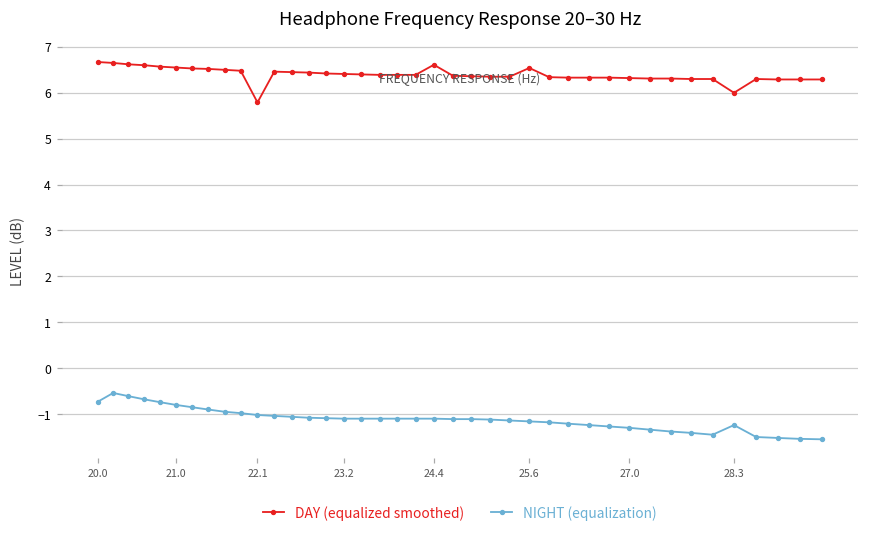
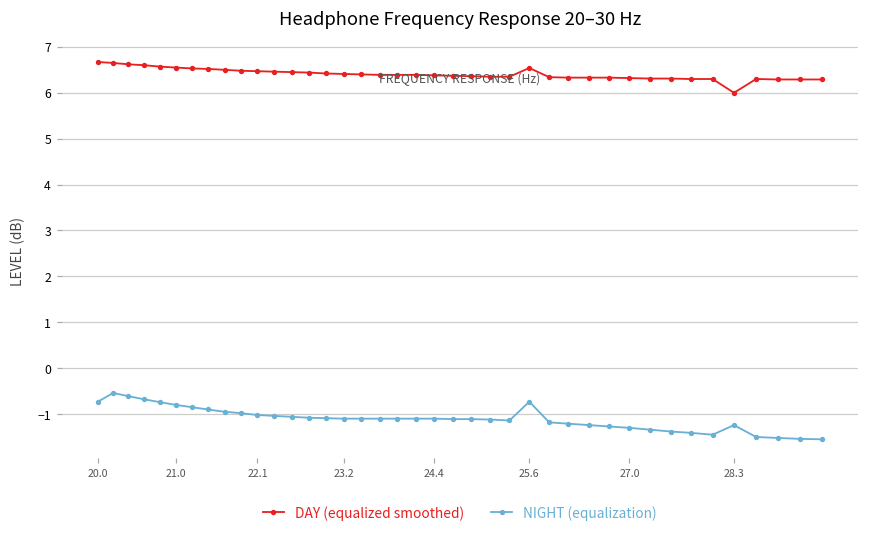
DAY (equalized smoothed), 22.1: 5.8 -> 6.5
DAY (equalized smoothed), 24.4: 6.6 -> 6.4
NIGHT (equalization), 25.6: -1.2 -> -0.7
